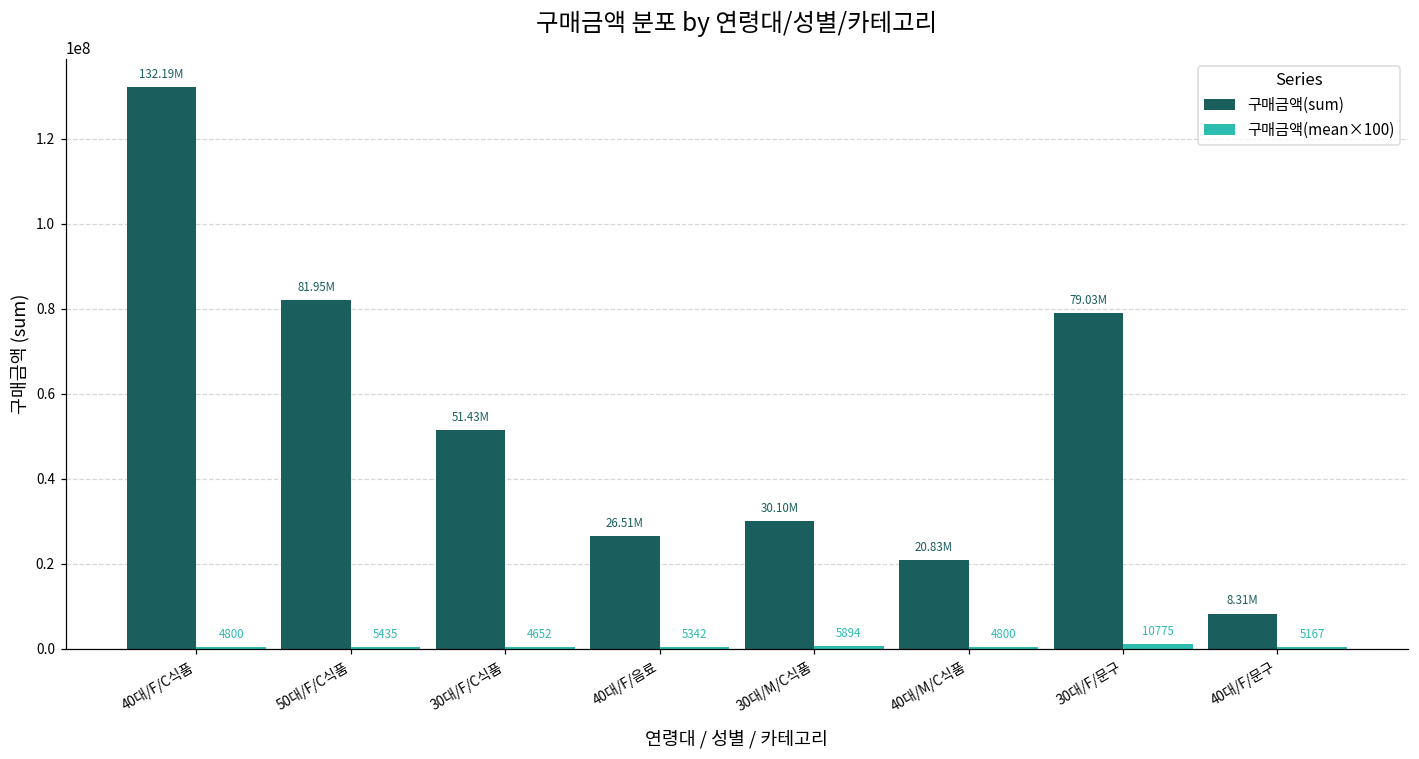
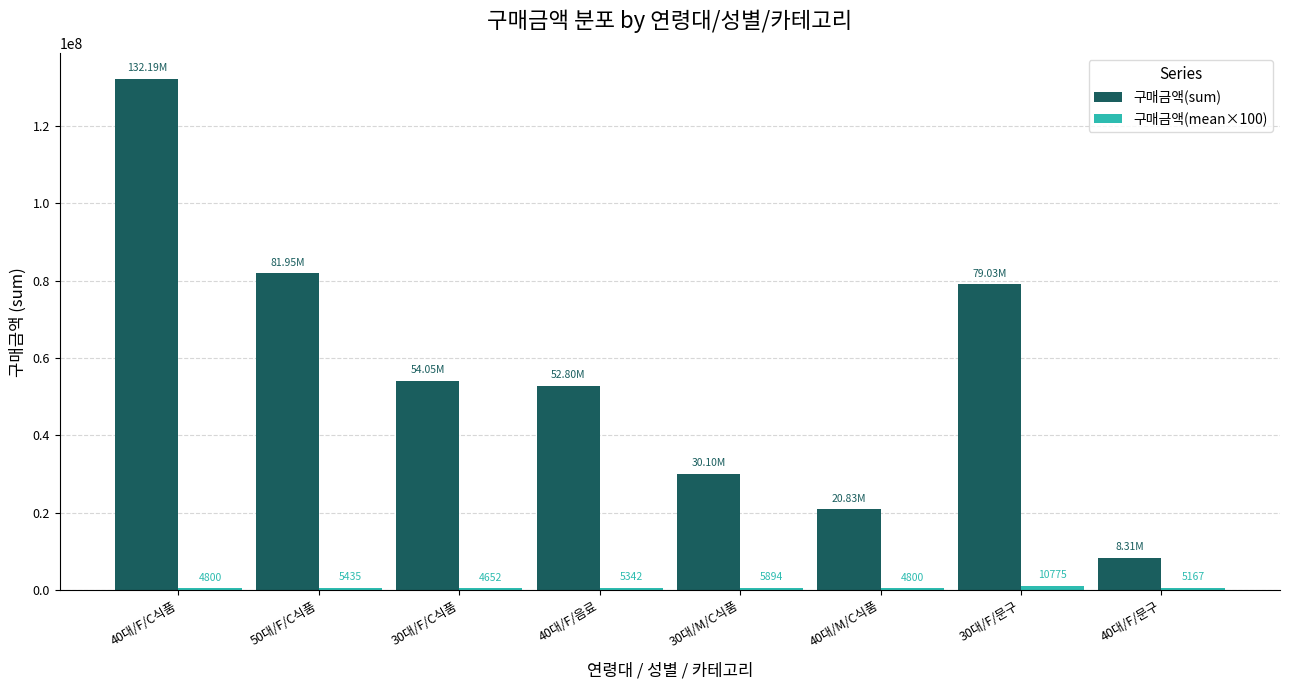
구매금액(sum), 30대/F/C식품: 51.43M -> 54.05M
구매금액(sum), 40대/F/음료: 26.51M -> 52.80M
